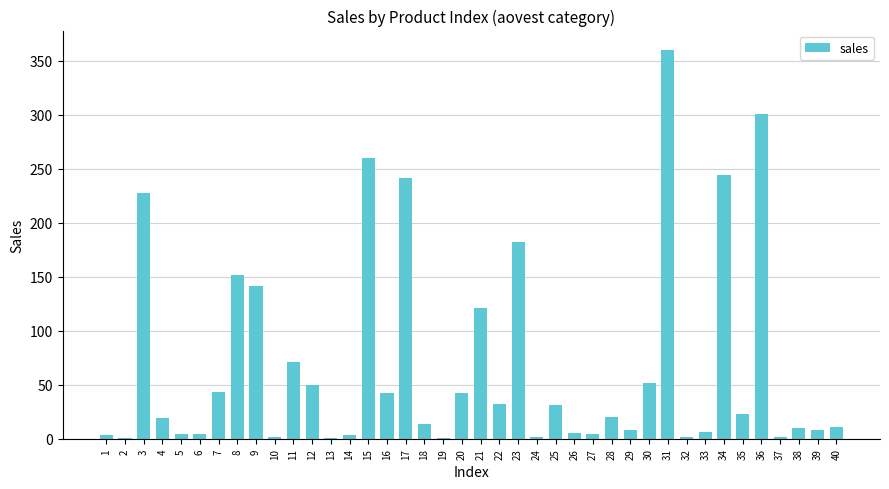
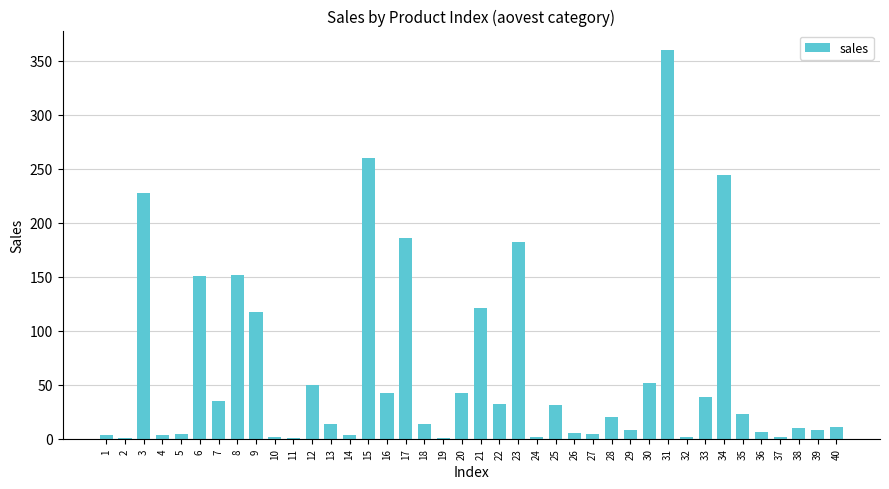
4: 19 -> 3
6: 4 -> 151
7: 43 -> 35
9: 141 -> 117
11: 71 -> 1
13: 1 -> 14
17: 241 -> 186
33: 6 -> 39
36: 301 -> 6
